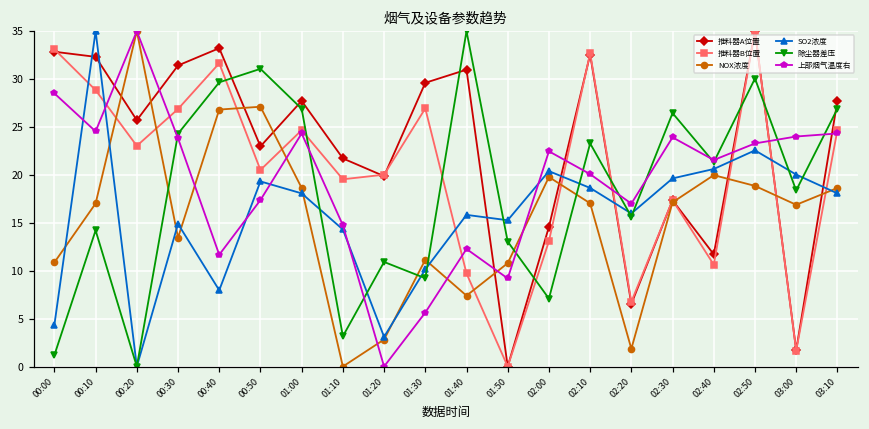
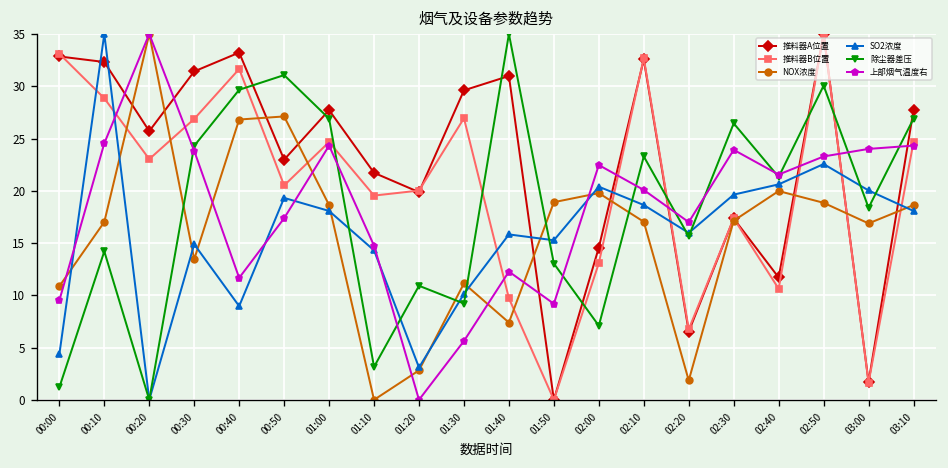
上部烟气温度右, 00:00: 29 -> 10
SO2浓度, 00:40: 8 -> 9
NOX浓度, 01:50: 11 -> 19
